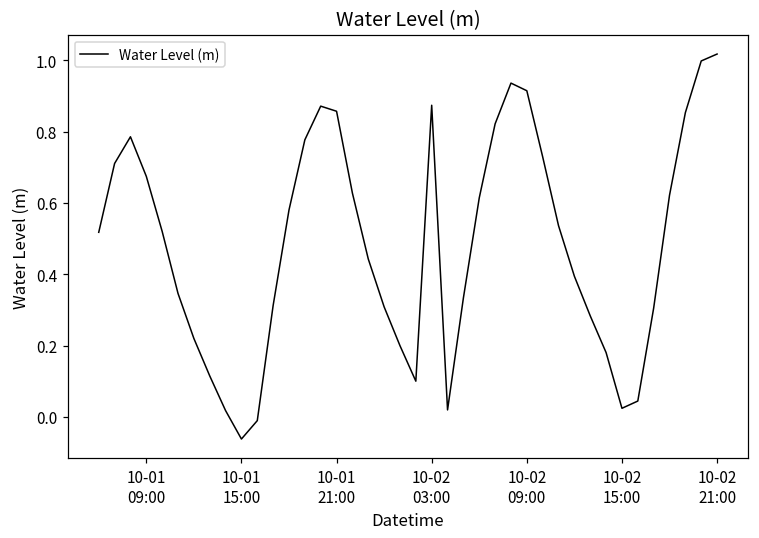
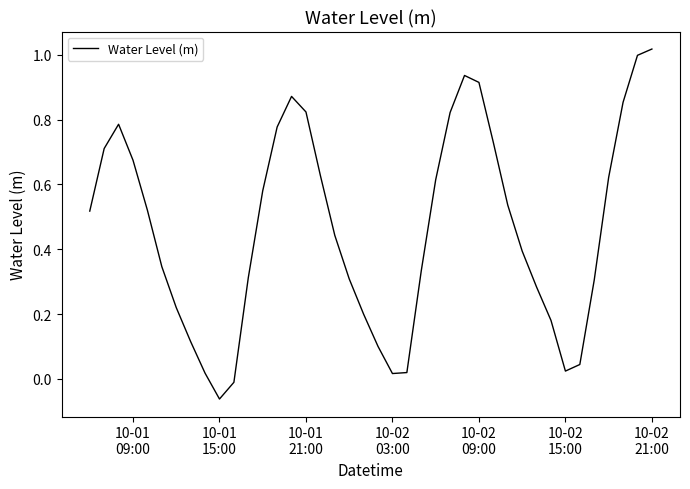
10-01 21:00: 0.86 -> 0.82
10-02 03:00: 0.87 -> 0.02
